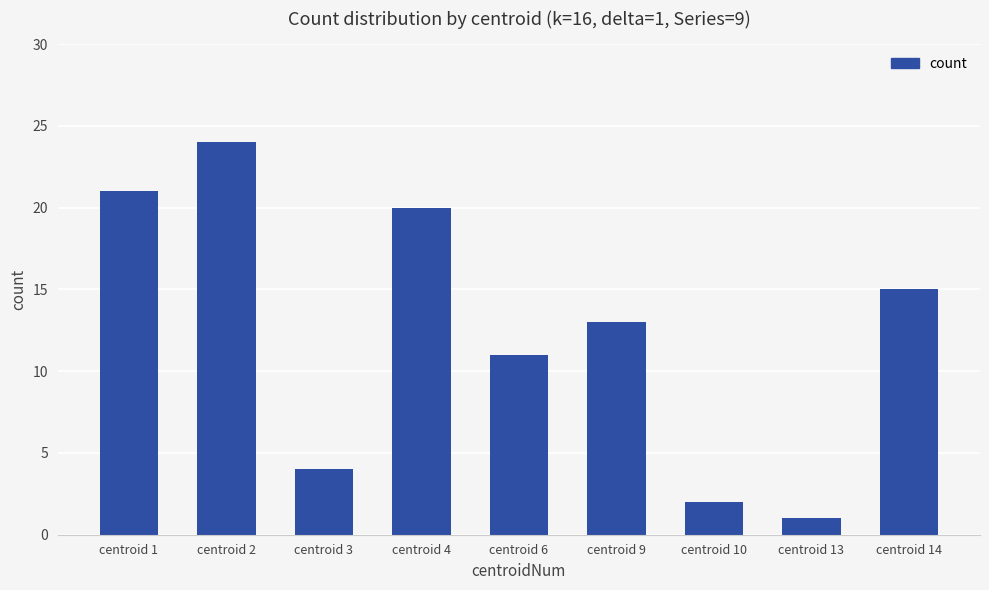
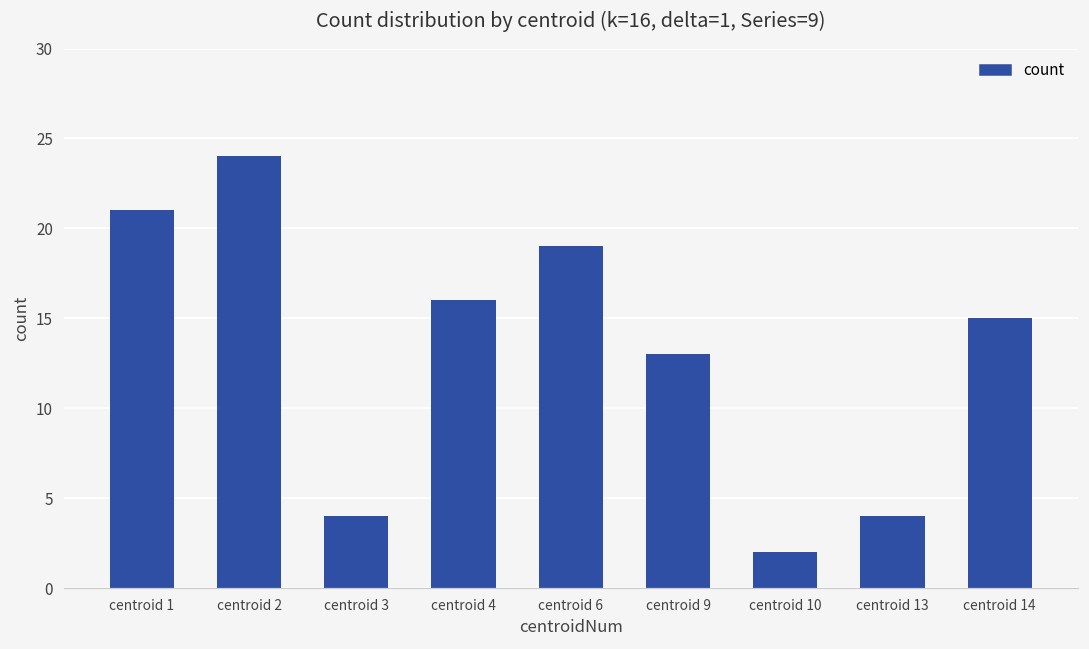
centroid 4: 20 -> 16
centroid 6: 11 -> 19
centroid 13: 1 -> 4
